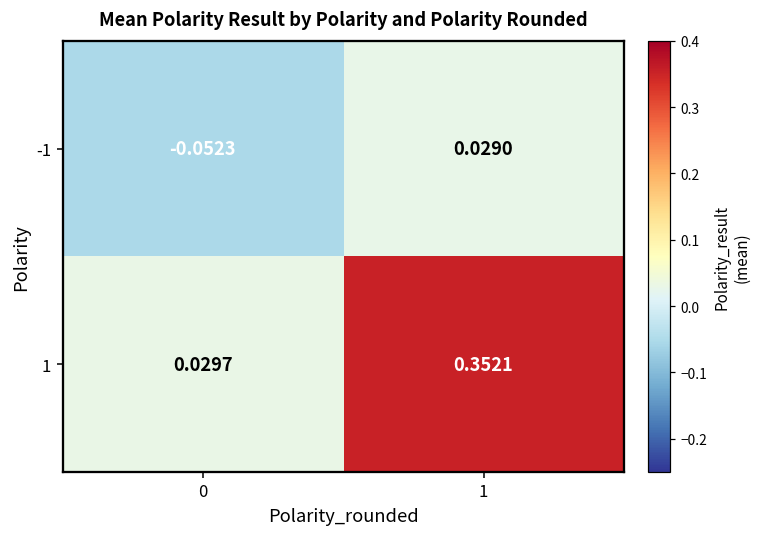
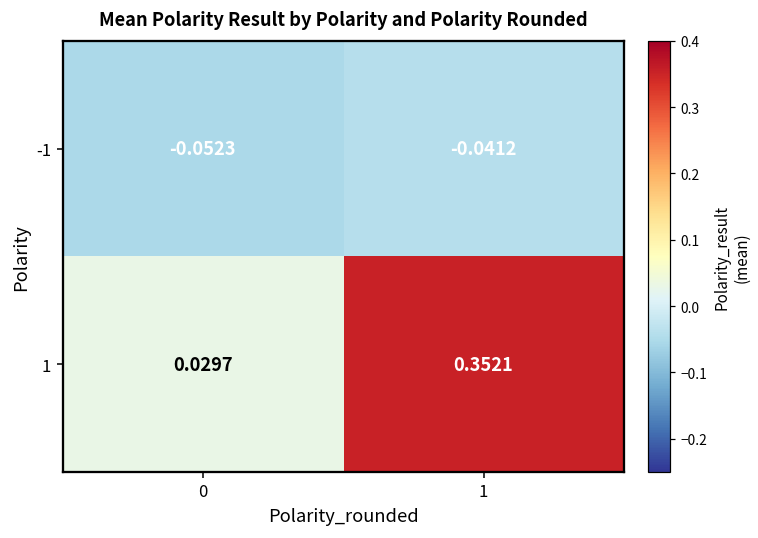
-1, 1: 0.0290 -> -0.0412
